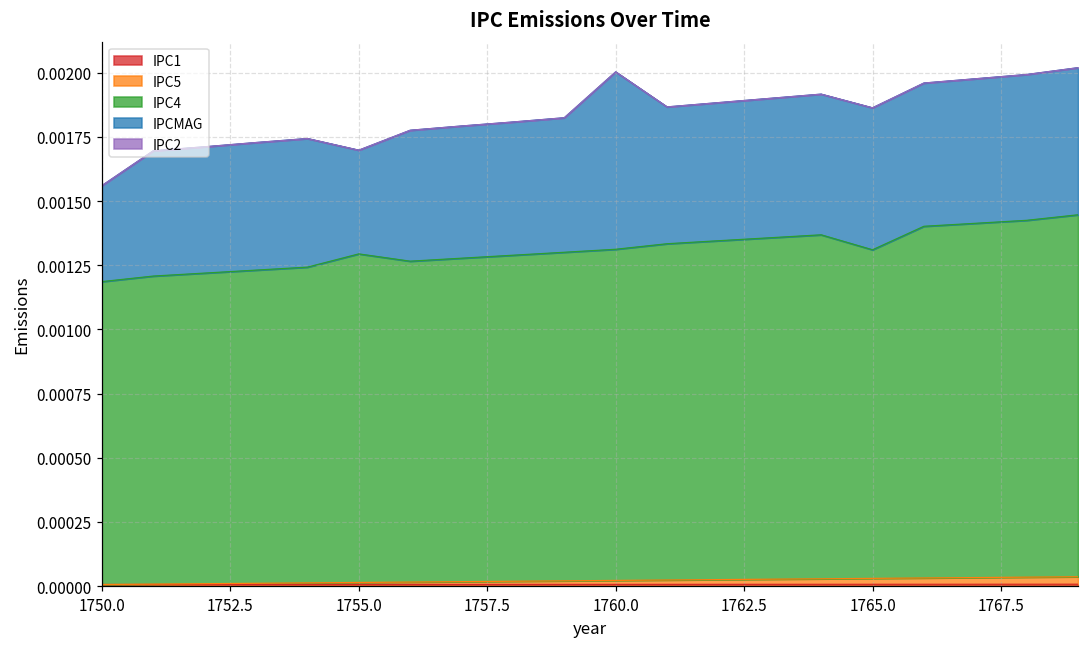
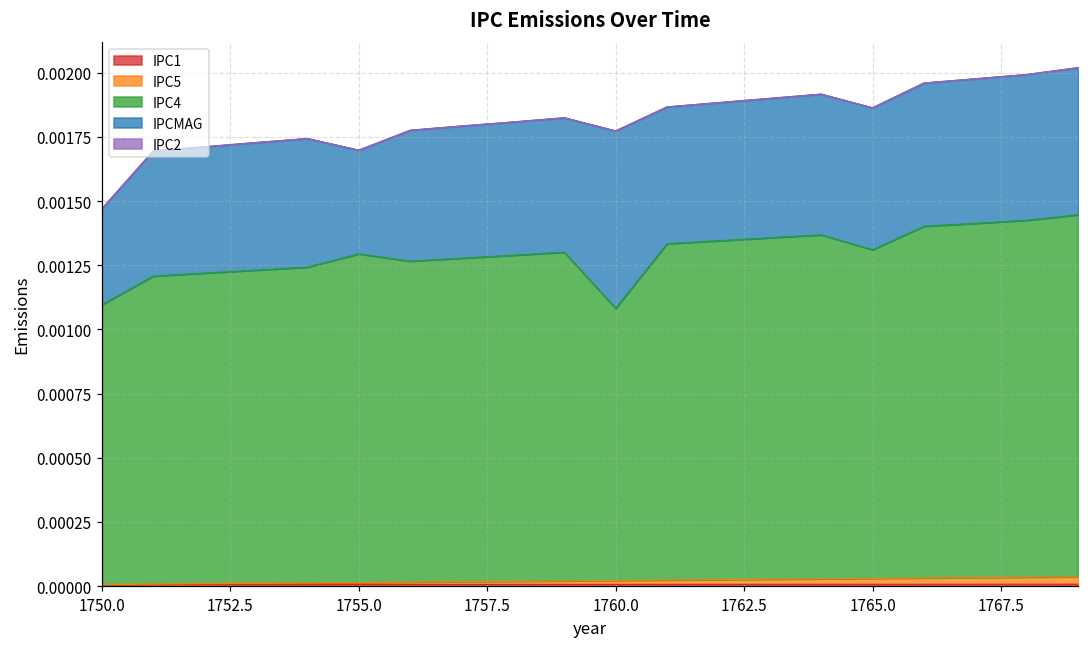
IPC4, 1750.0: 0.00118 -> 0.00109
IPC4, 1760.0: 0.00129 -> 0.00106
